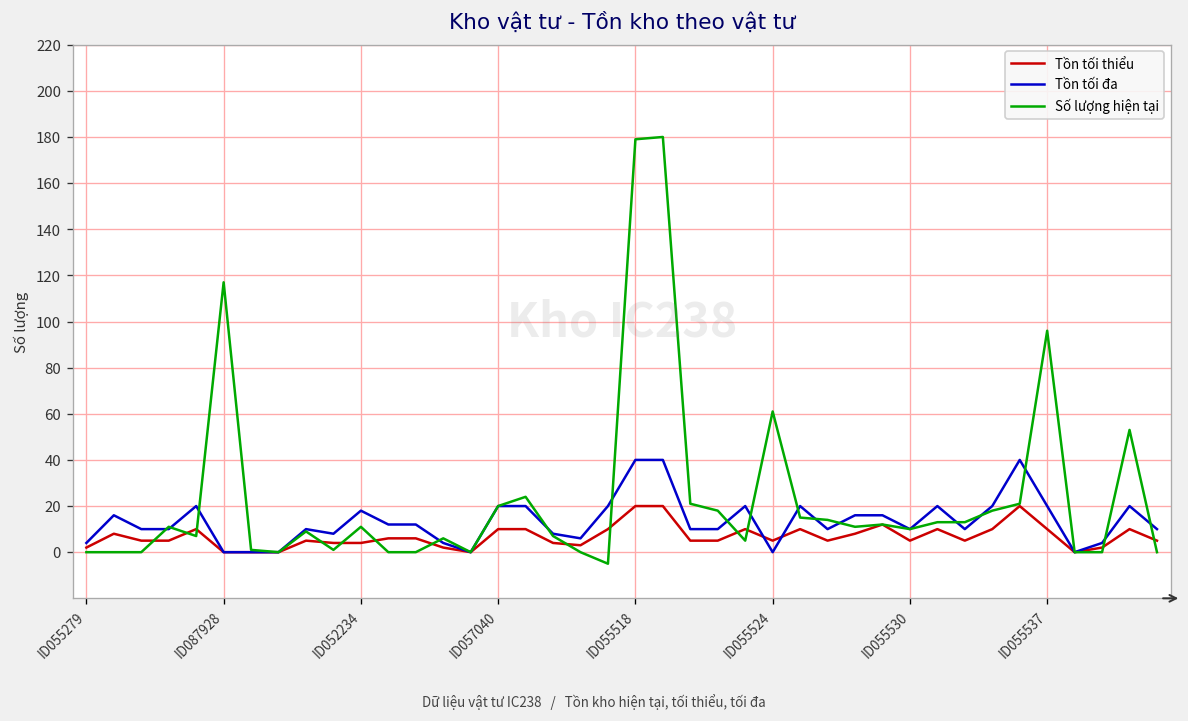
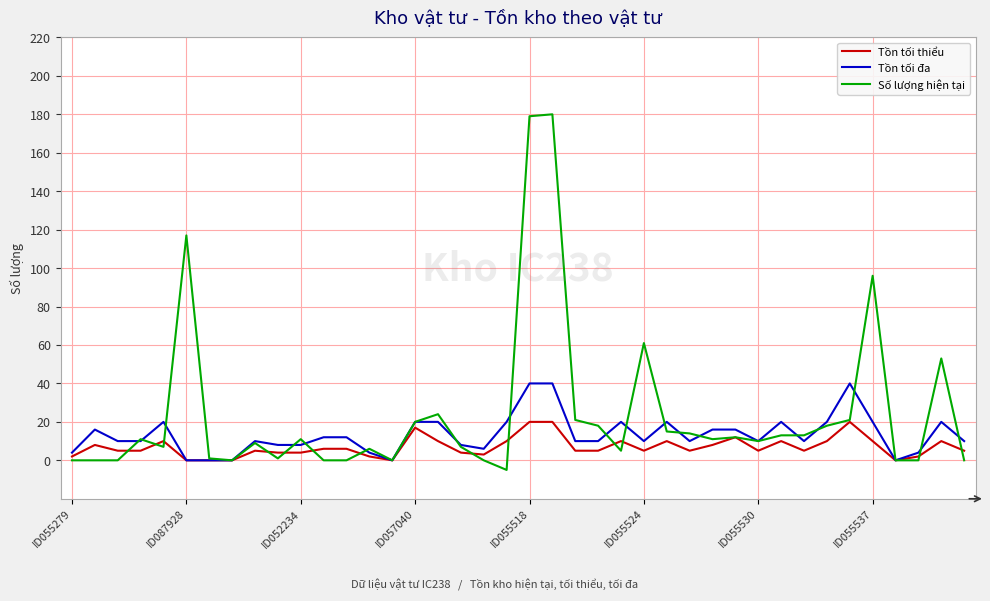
Tồn tối đa, ID052234: 18 -> 8
Tồn tối thiểu, ID057040: 10 -> 17
Tồn tối đa, ID055524: 0 -> 10
